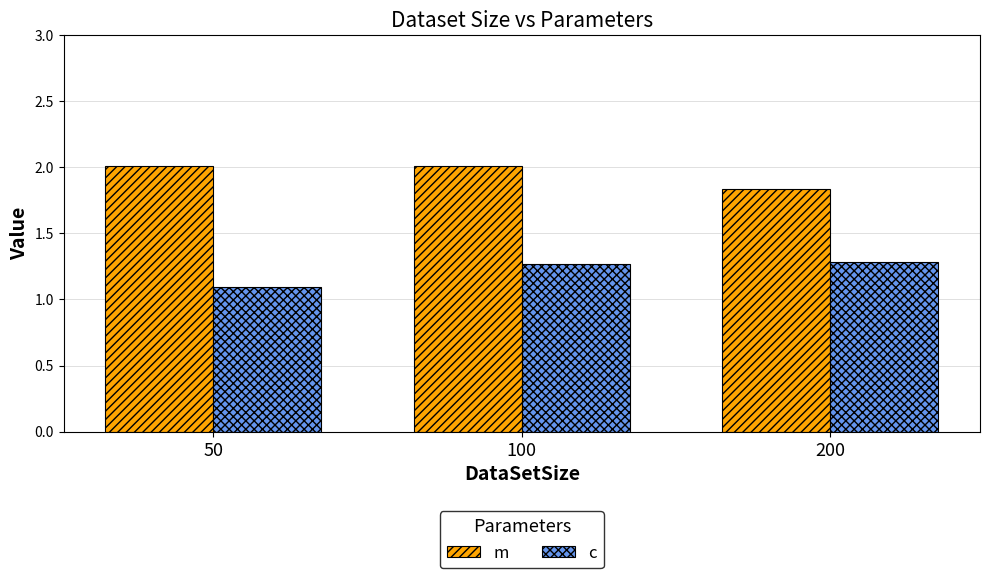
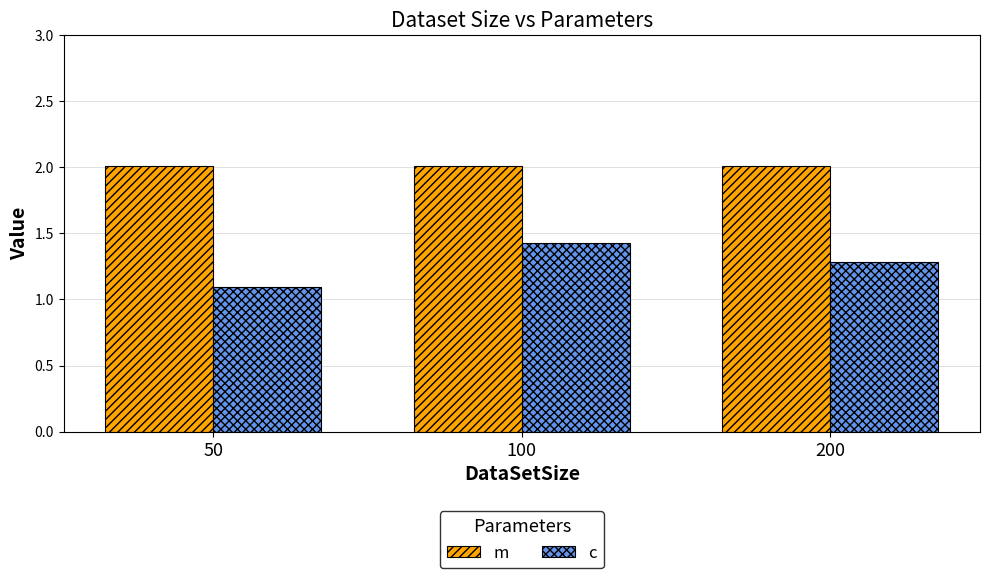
c, 100: 1.27 -> 1.43
m, 200: 1.84 -> 2.01
